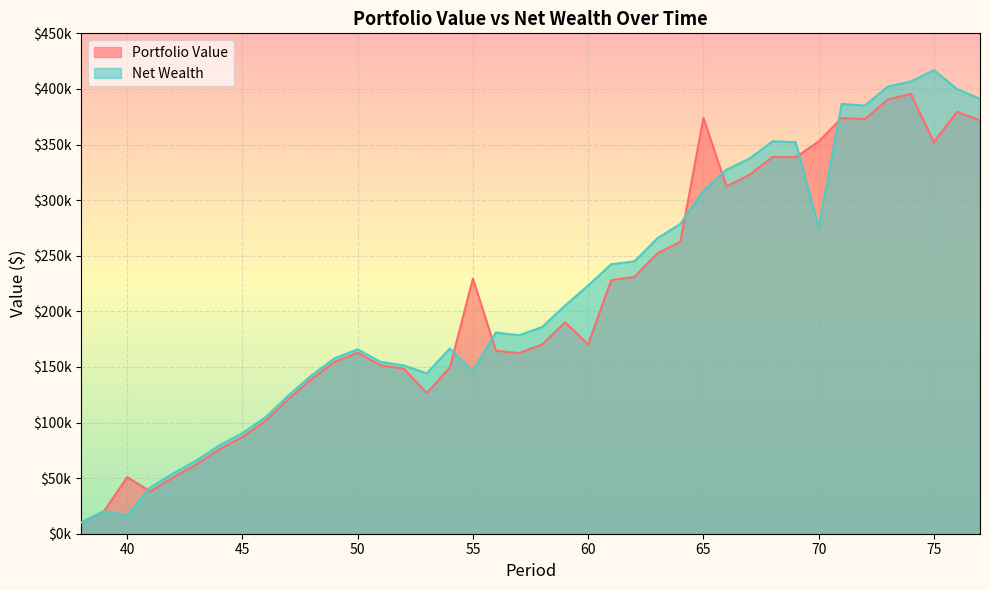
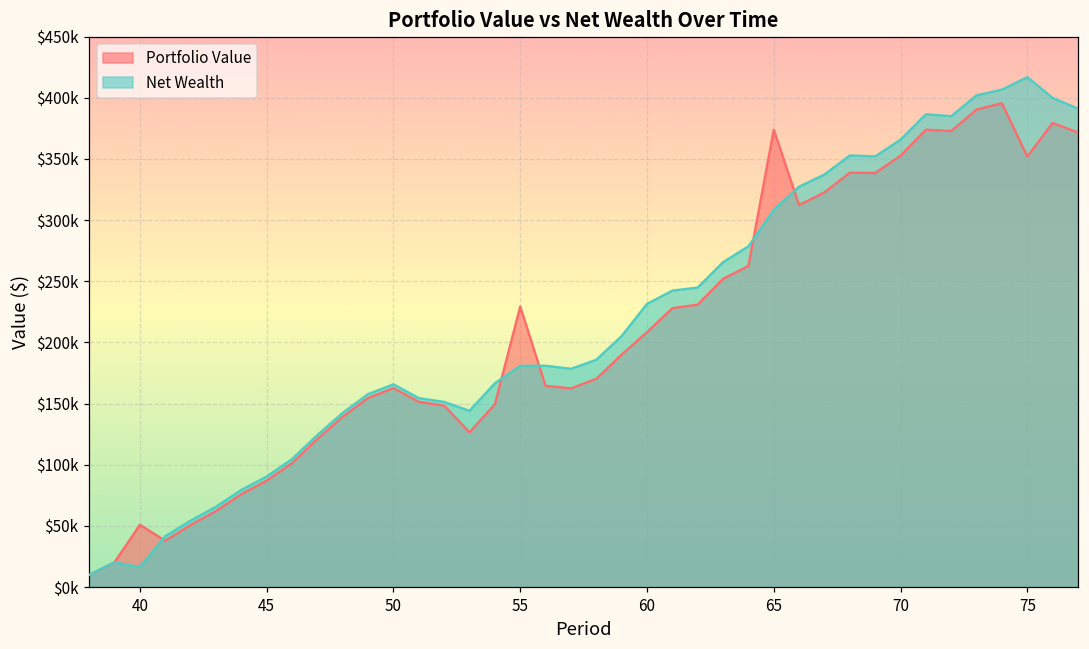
Net Wealth, 55: $146000 -> $181000
Portfolio Value, 60: $170000 -> $208000
Net Wealth, 60: $223000 -> $232000
Net Wealth, 70: $276000 -> $366000
